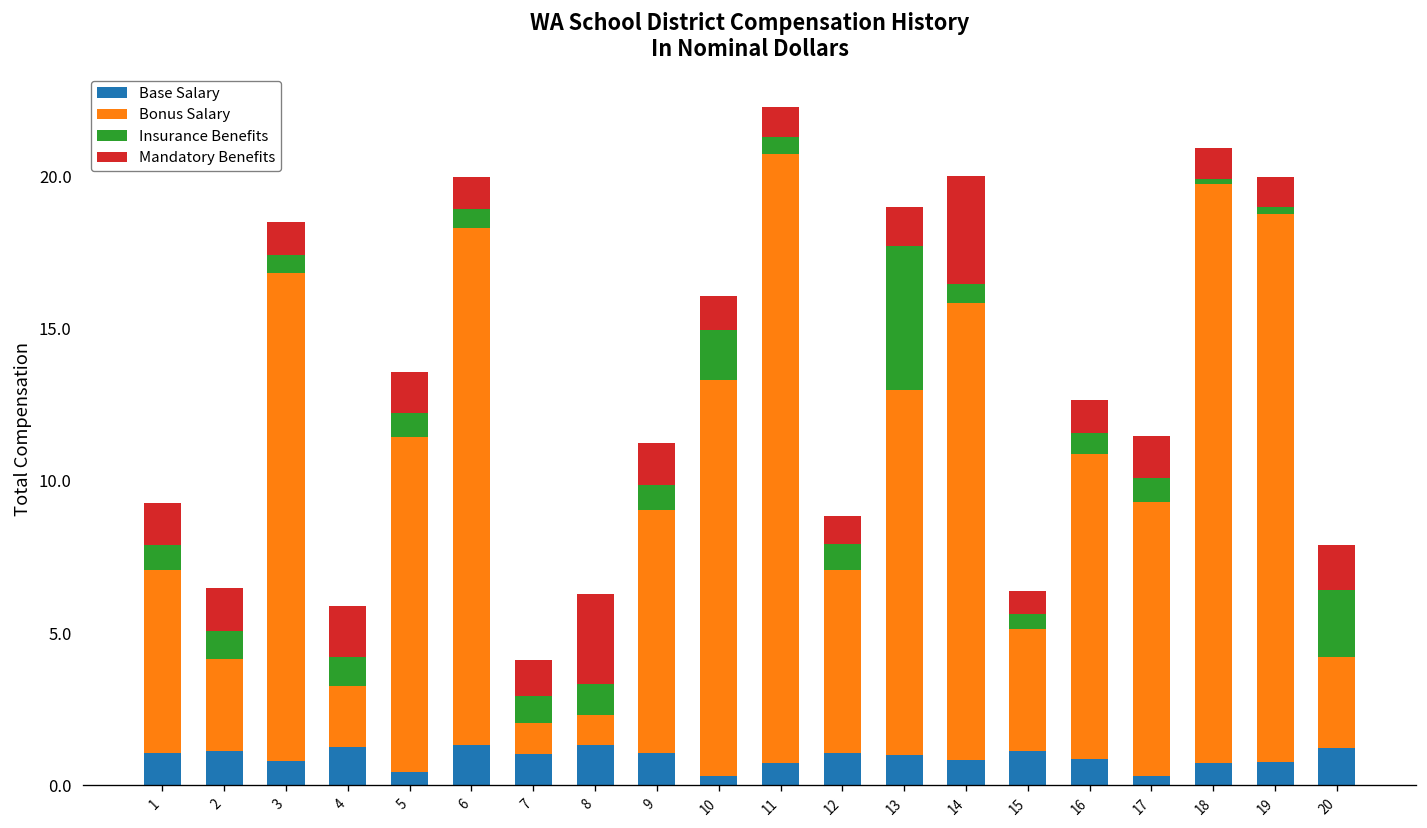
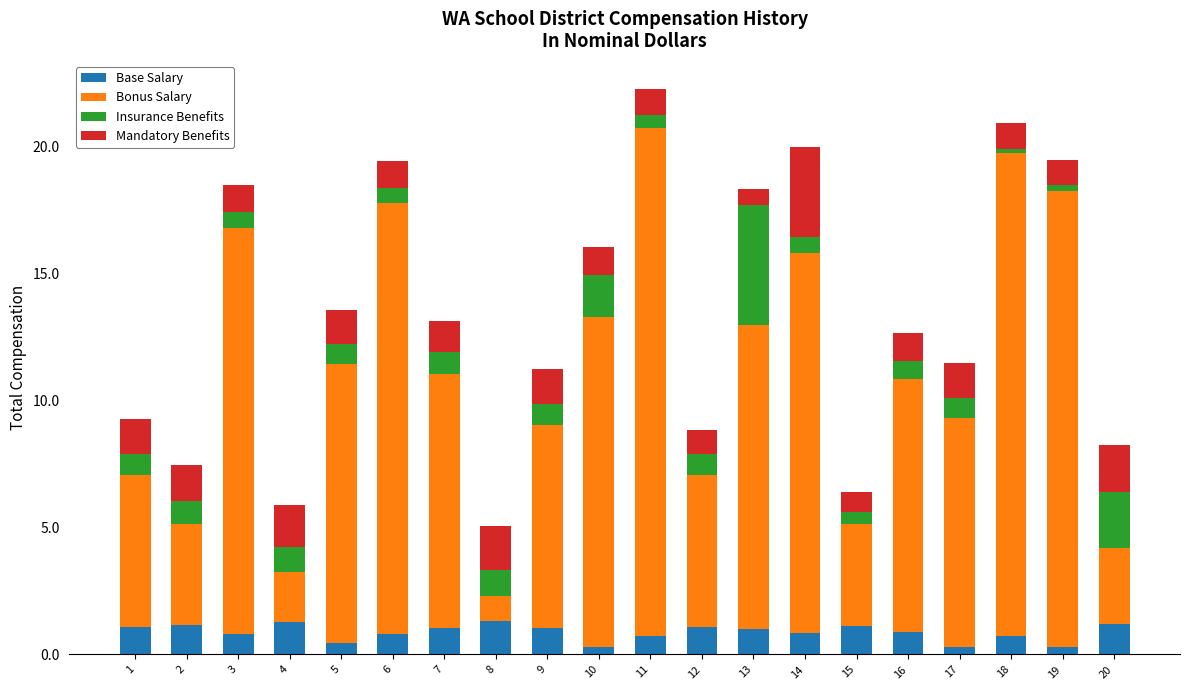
Bonus Salary, 2: 3 -> 4
Base Salary, 6: 1.3 -> 0.8
Bonus Salary, 7: 1 -> 10
Mandatory Benefits, 8: 3.0 -> 1.7
Mandatory Benefits, 13: 1.3 -> 0.6
Base Salary, 19: 0.8 -> 0.3
Mandatory Benefits, 20: 1.5 -> 1.8
